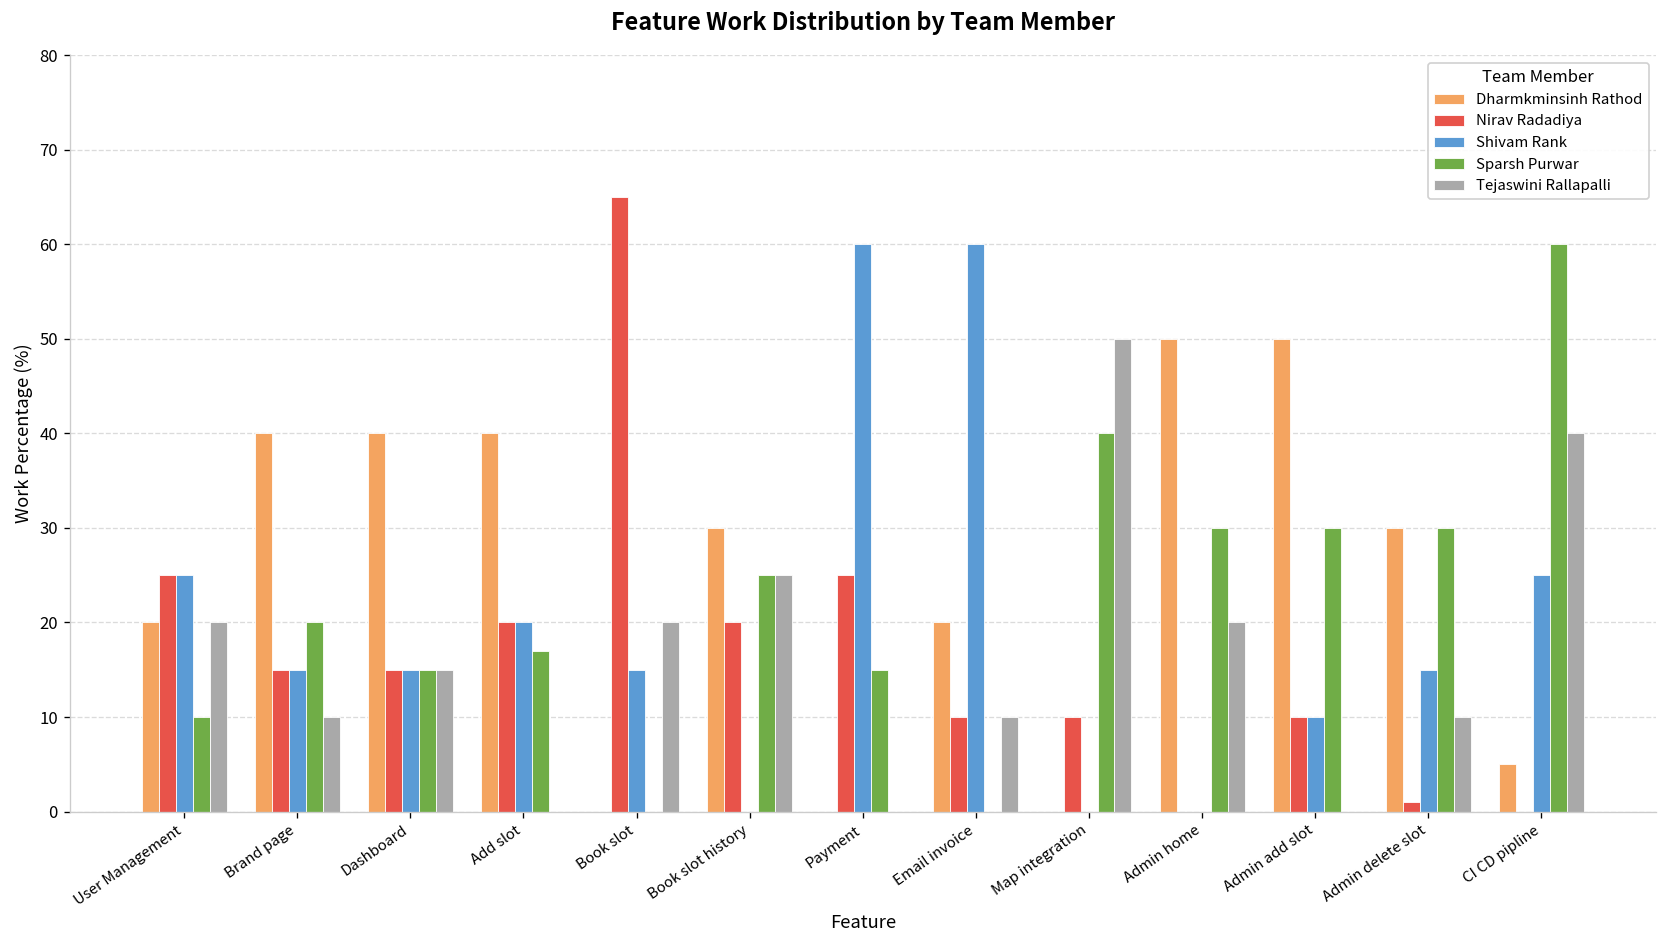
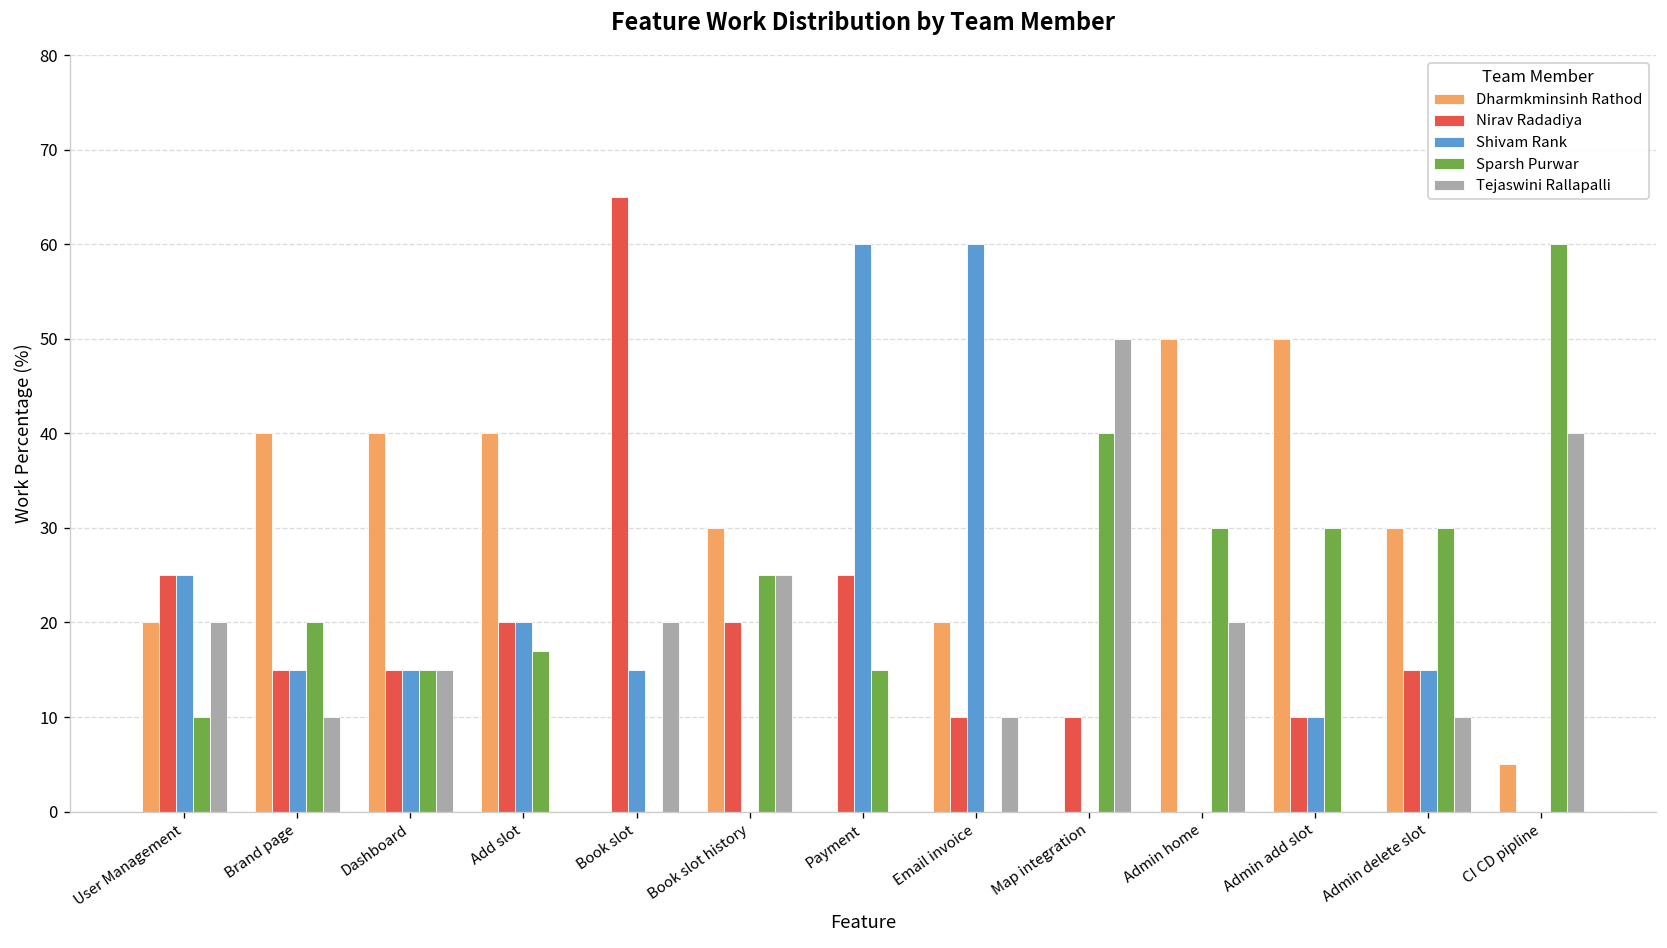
Nirav Radadiya, Admin delete slot: 1 -> 15
Shivam Rank, CI CD pipline: 25 -> 0
